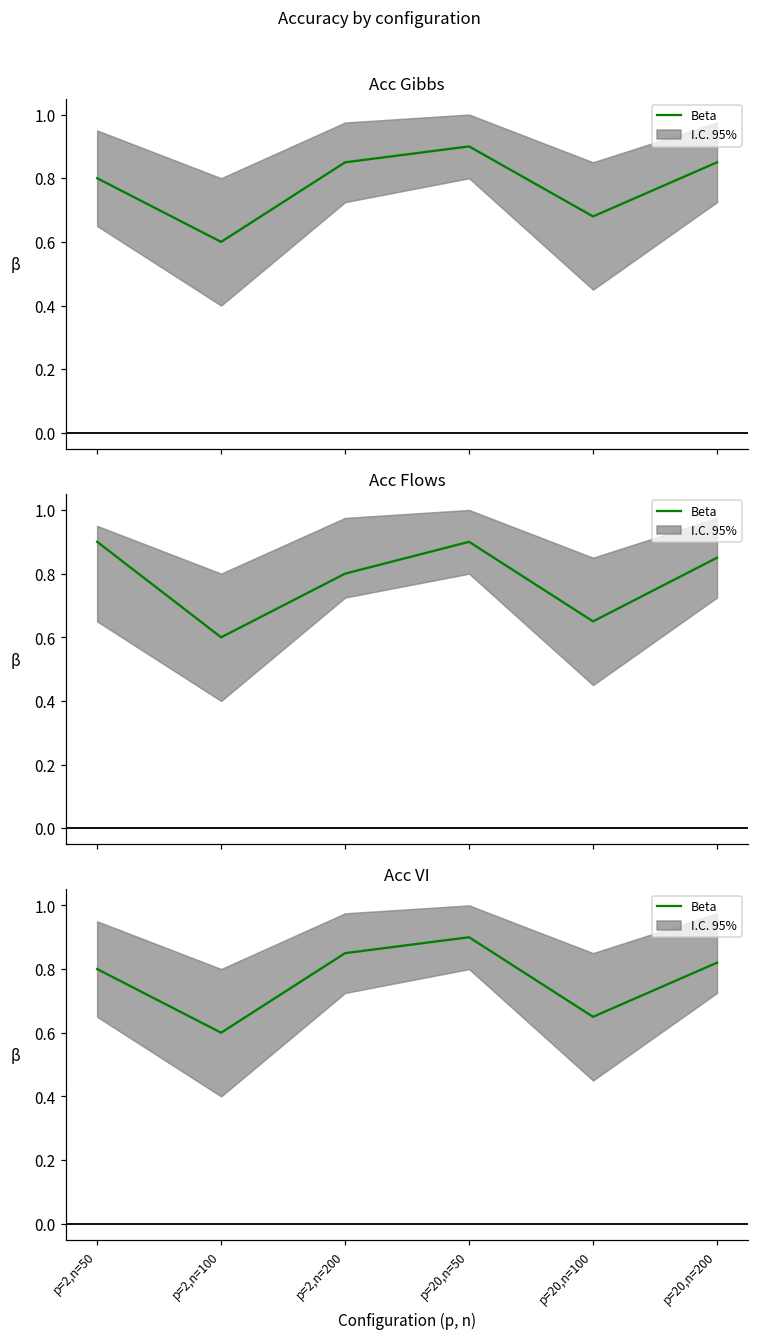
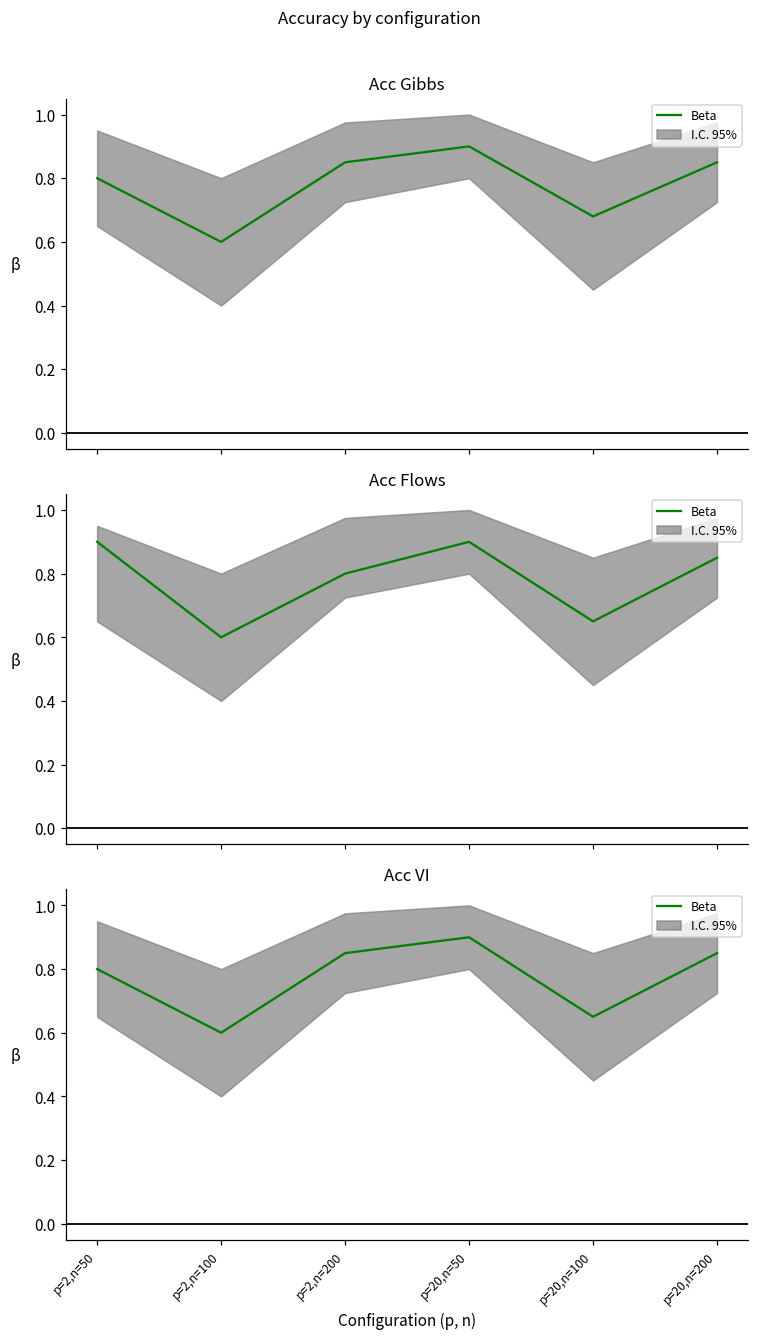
Acc VI, Beta, p=20,n=200: 0.82 -> 0.85
